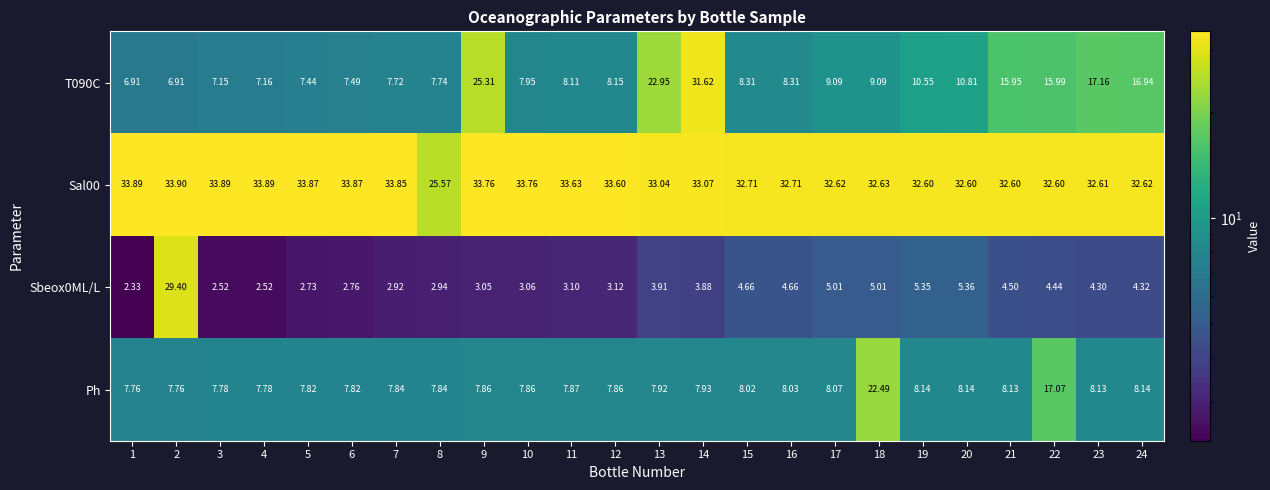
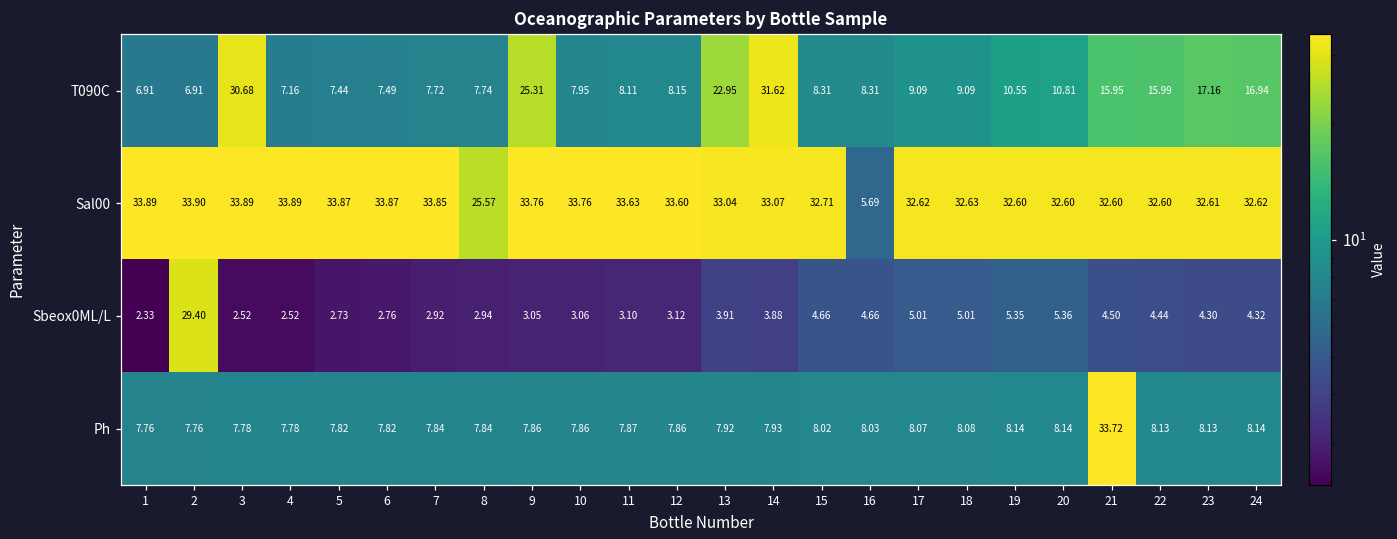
T090C, 3: 7.15 -> 30.68
Sal00, 16: 32.71 -> 5.69
Ph, 18: 22.49 -> 8.08
Ph, 21: 8.13 -> 33.72
Ph, 22: 17.07 -> 8.13
